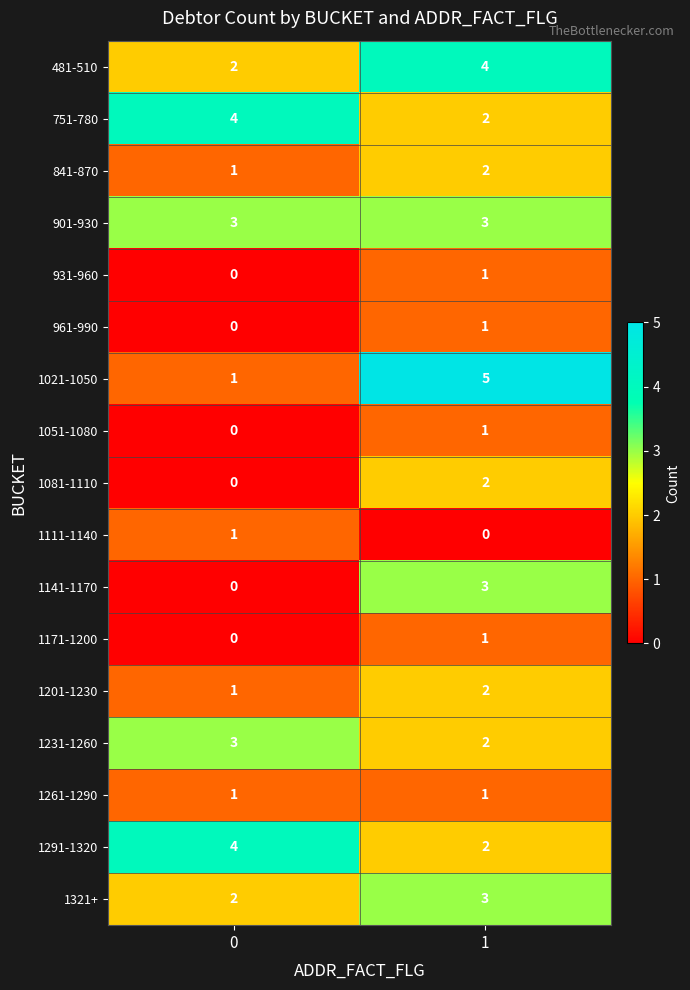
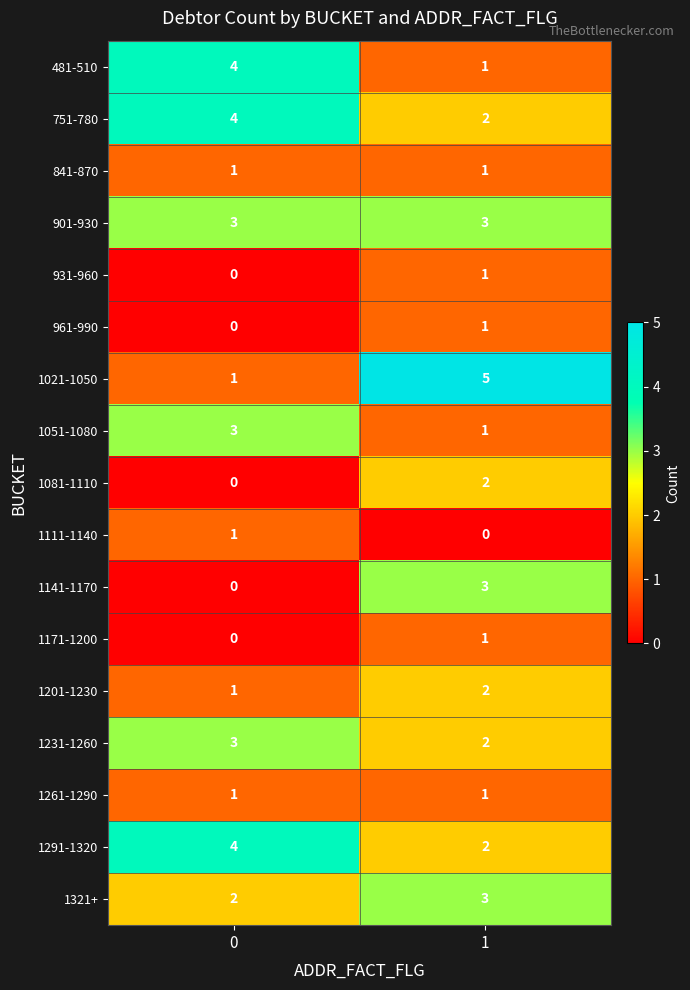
481-510, 0: 2 -> 4
481-510, 1: 4 -> 1
841-870, 1: 2 -> 1
1051-1080, 0: 0 -> 3
